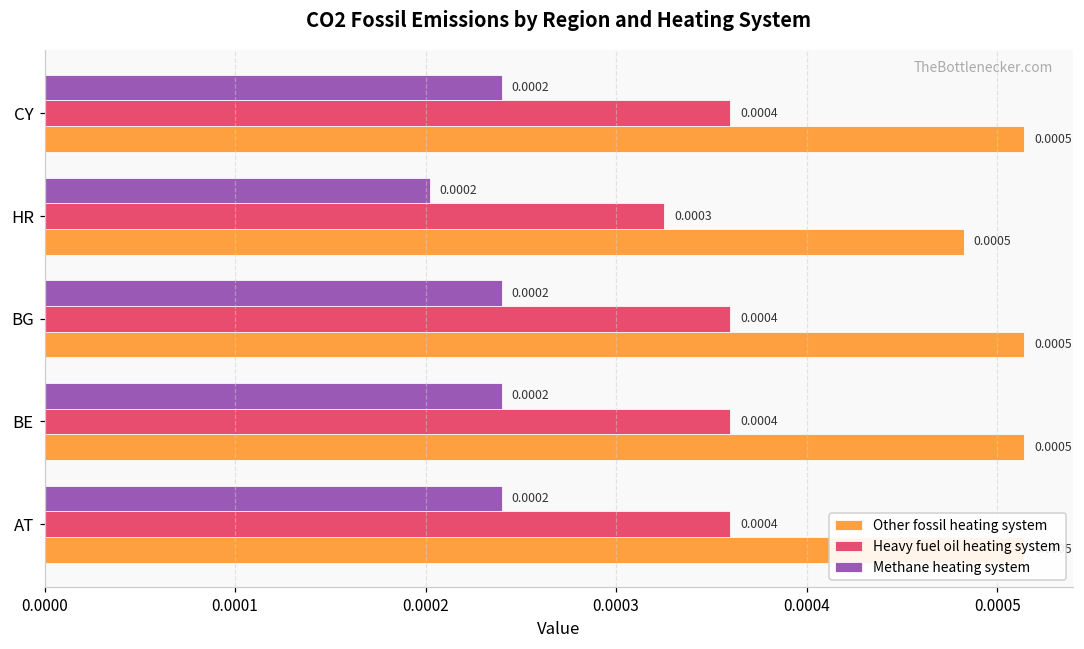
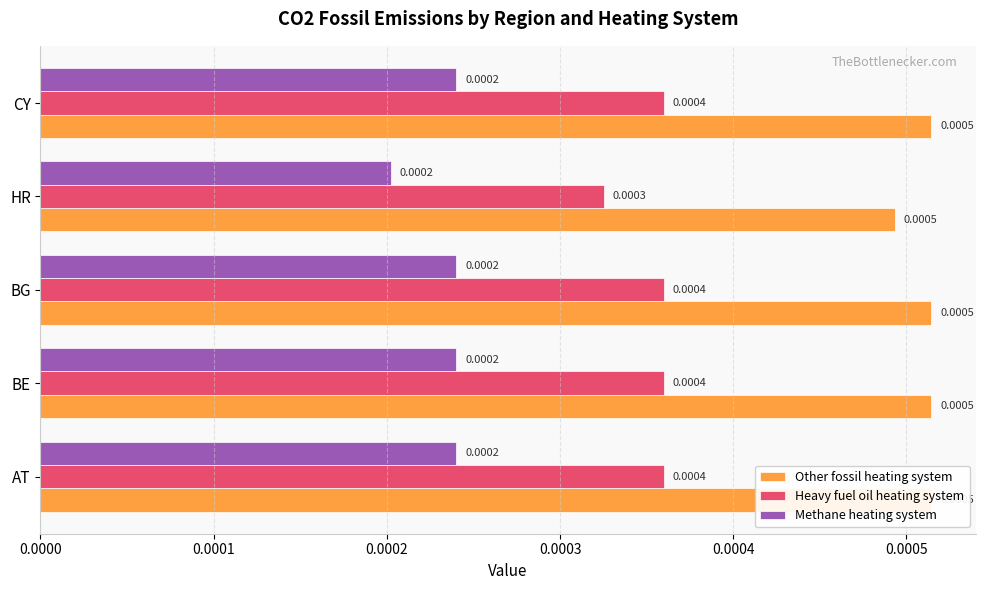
Other fossil heating system, HR: 0.000483 -> 0.000493
